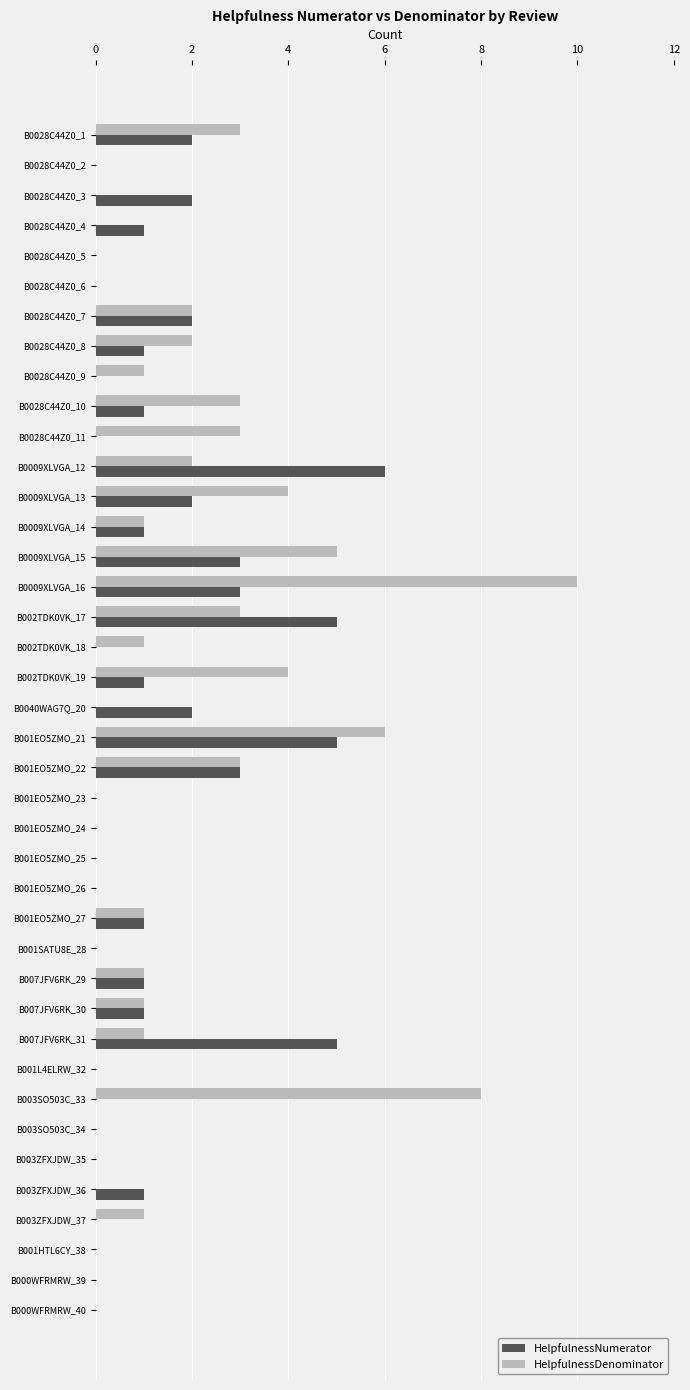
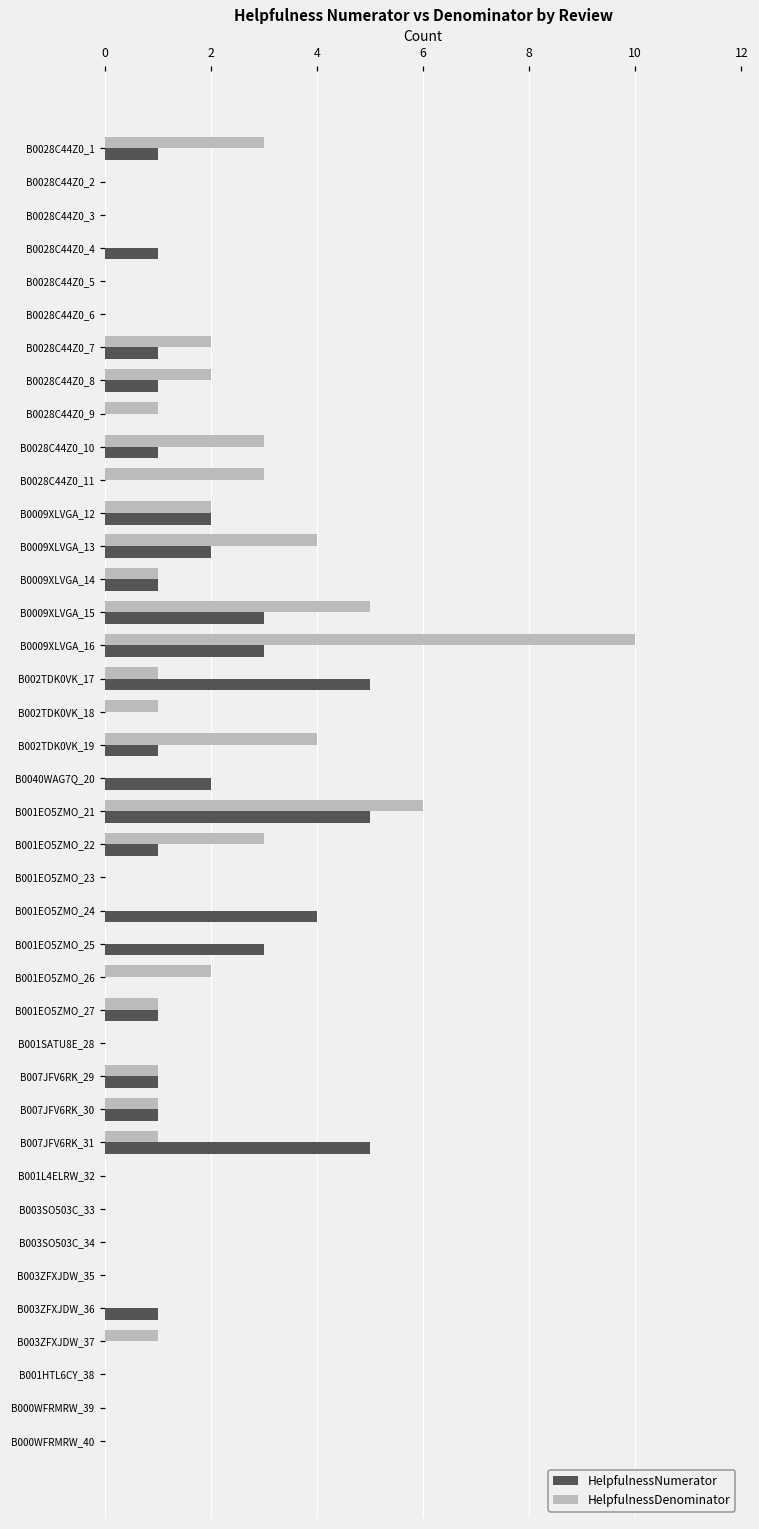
HelpfulnessNumerator, B0028C44Z0_1: 2 -> 1
HelpfulnessNumerator, B0028C44Z0_3: 2 -> 0
HelpfulnessNumerator, B0028C44Z0_7: 2 -> 1
HelpfulnessNumerator, B0009XLVGA_12: 6 -> 2
HelpfulnessDenominator, B002TDK0VK_17: 3 -> 1
HelpfulnessNumerator, B001EO5ZMO_22: 3 -> 1
HelpfulnessNumerator, B001EO5ZMO_24: 0 -> 4
HelpfulnessNumerator, B001EO5ZMO_25: 0 -> 3
HelpfulnessDenominator, B001EO5ZMO_26: 0 -> 2
HelpfulnessDenominator, B003SO503C_33: 8 -> 0
